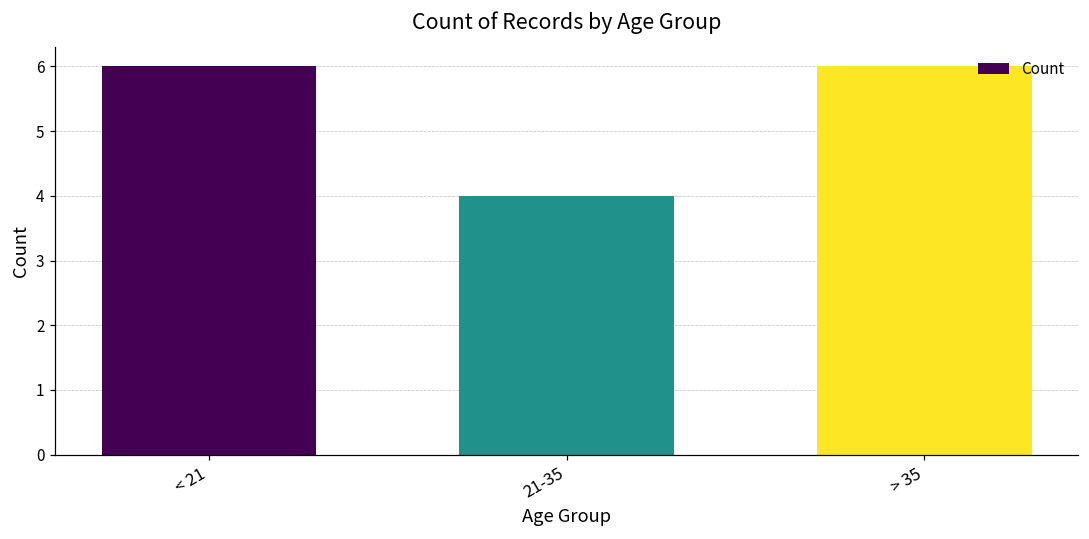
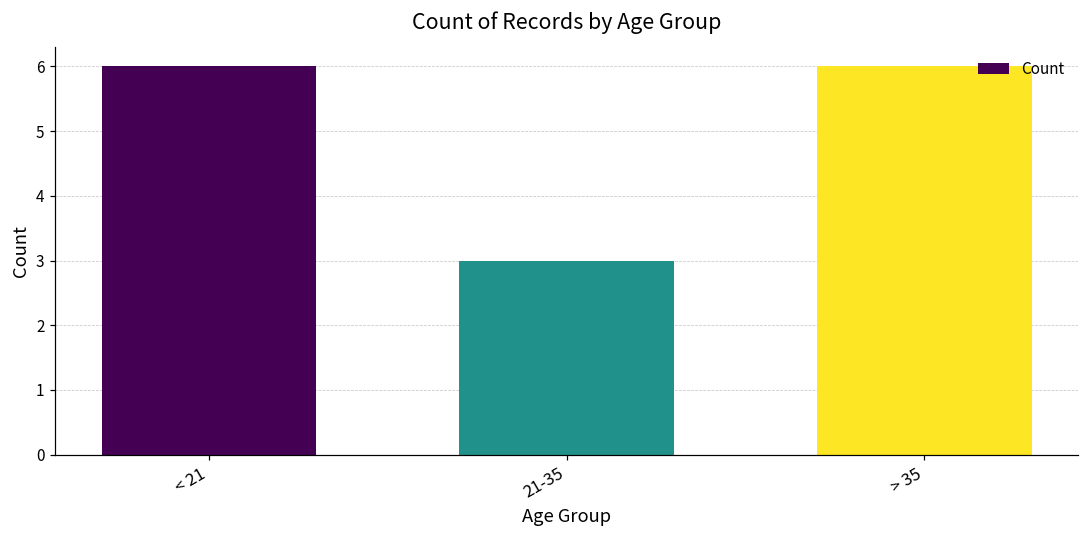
21-35: 4 -> 3
